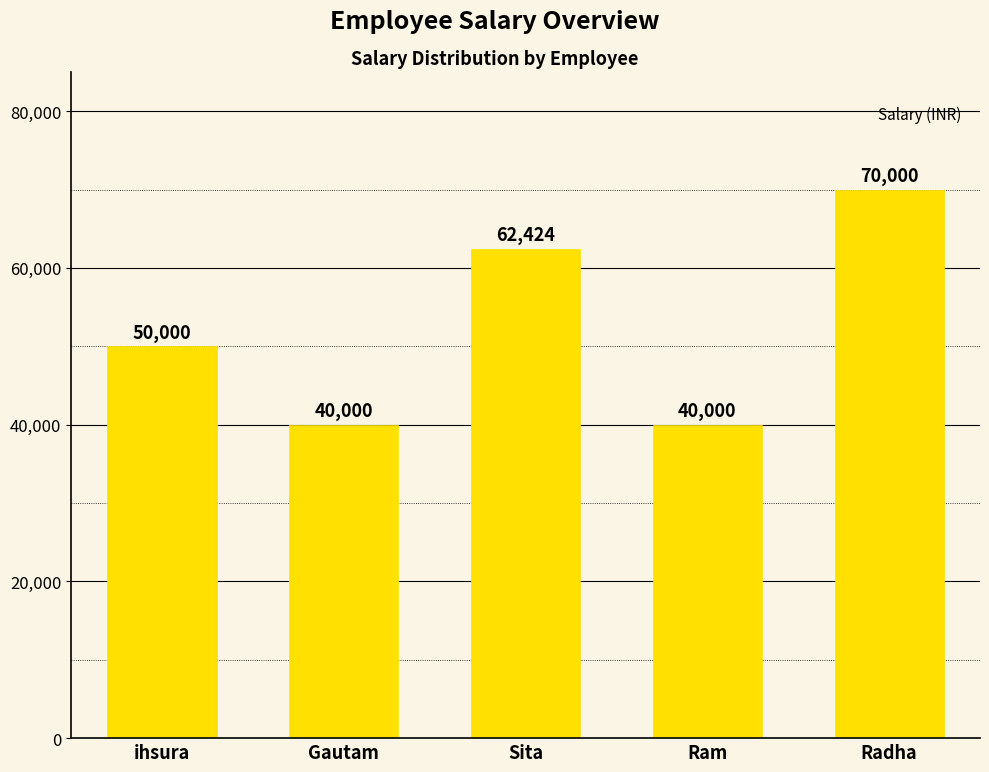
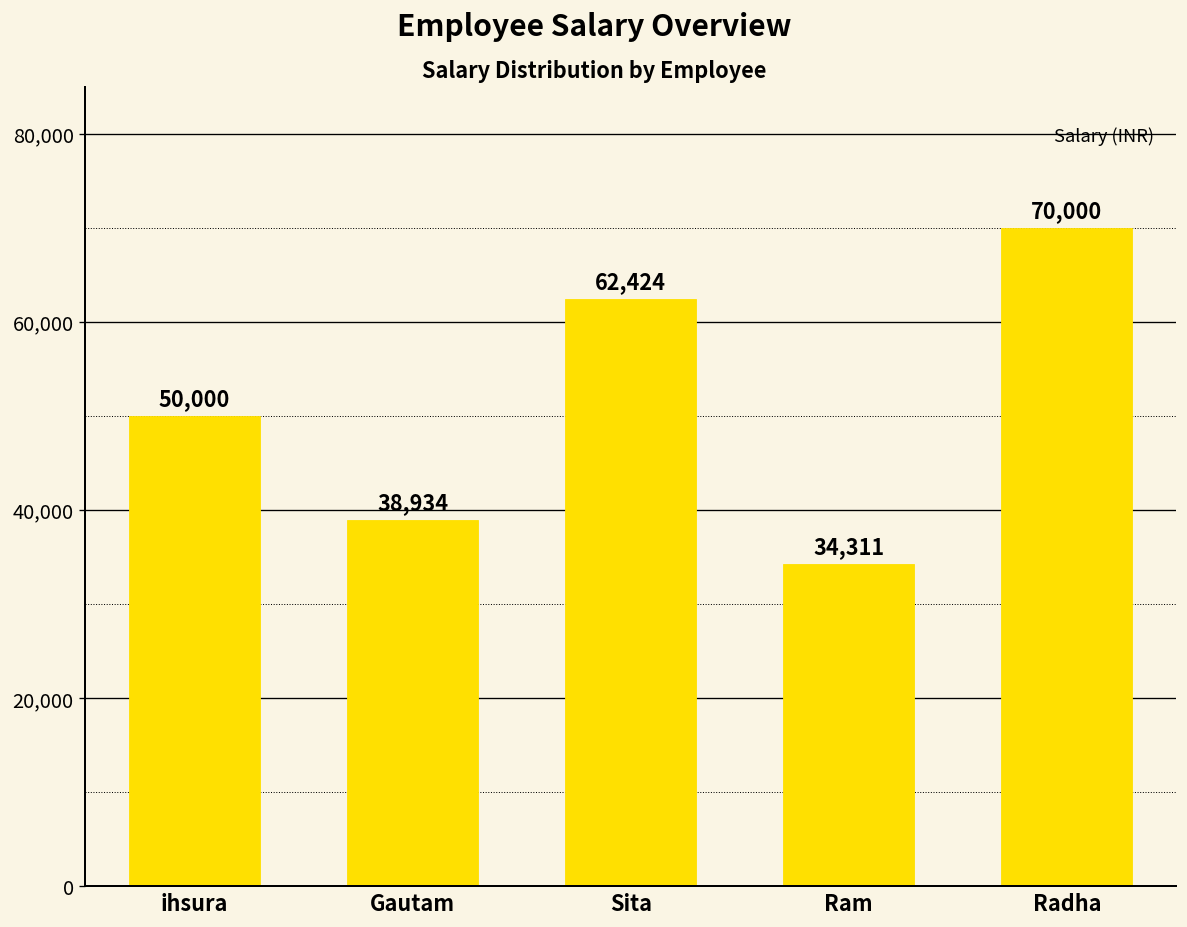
Gautam: 40,000 -> 38,934
Ram: 40,000 -> 34,311
